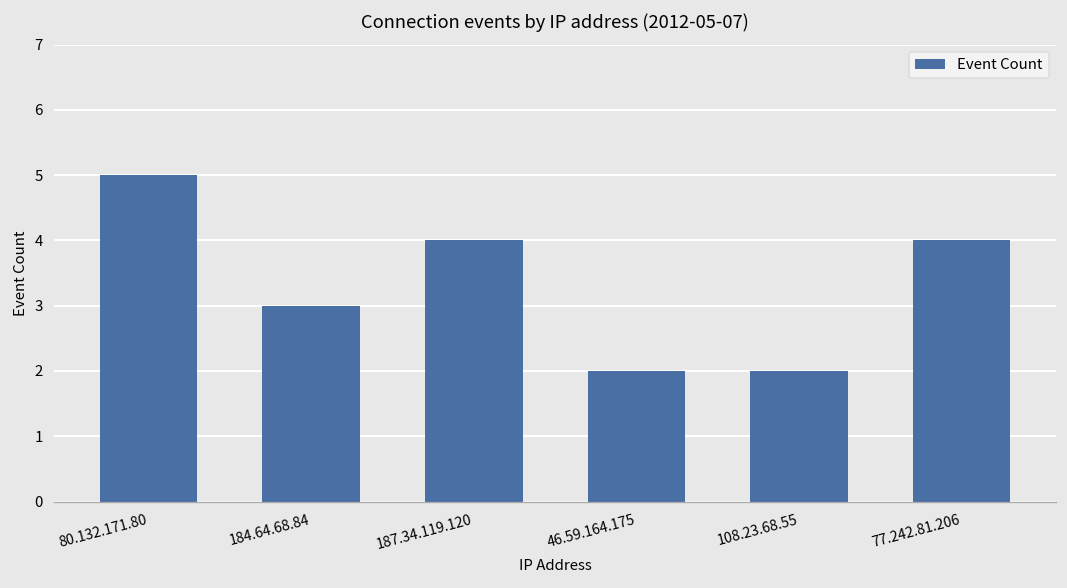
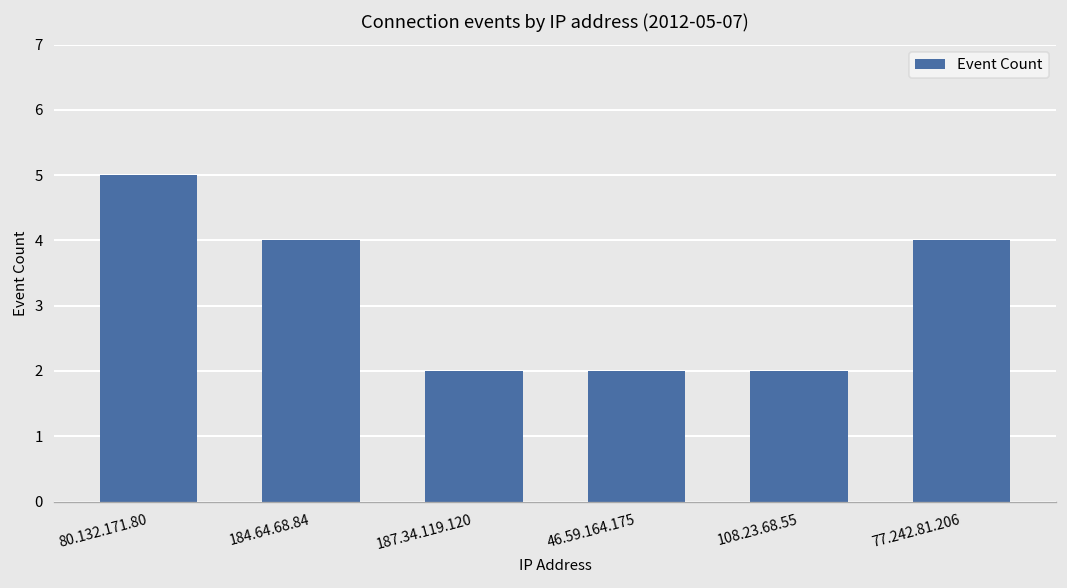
184.64.68.84: 3 -> 4
187.34.119.120: 4 -> 2
